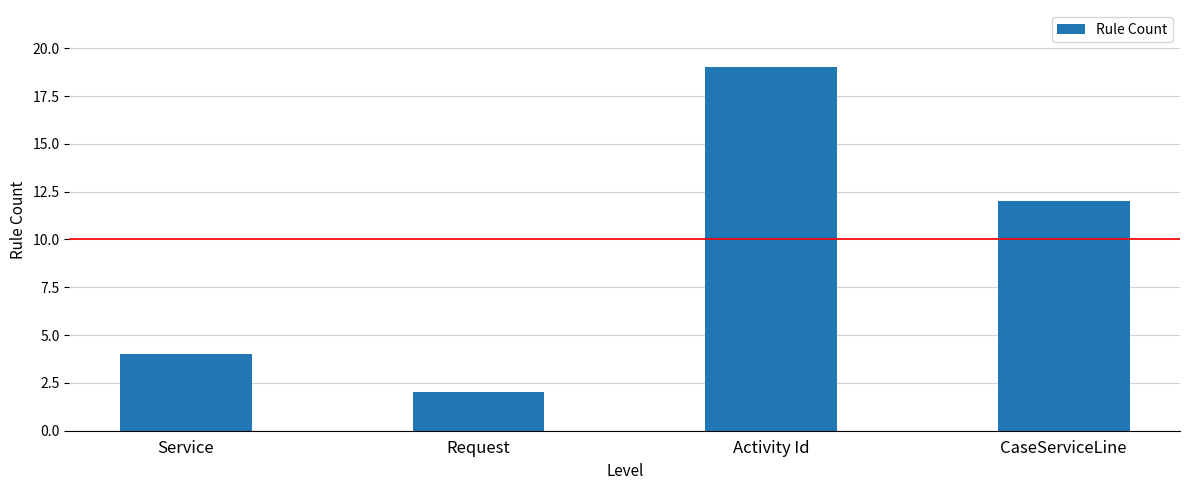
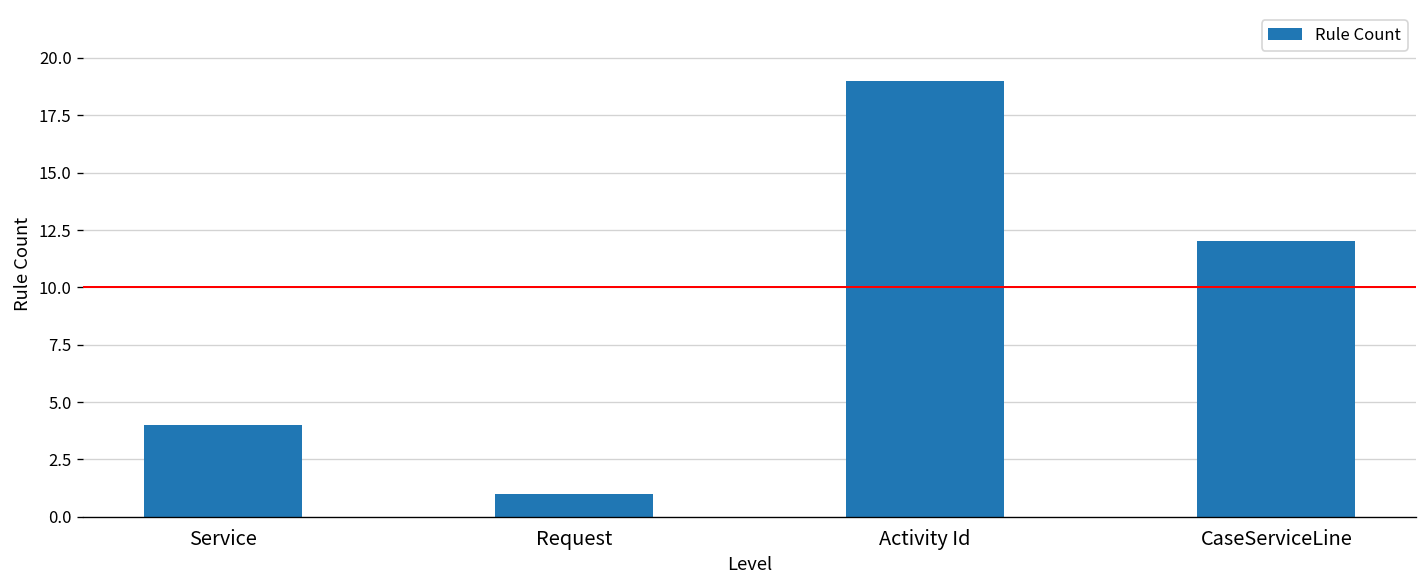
Request: 2 -> 1
